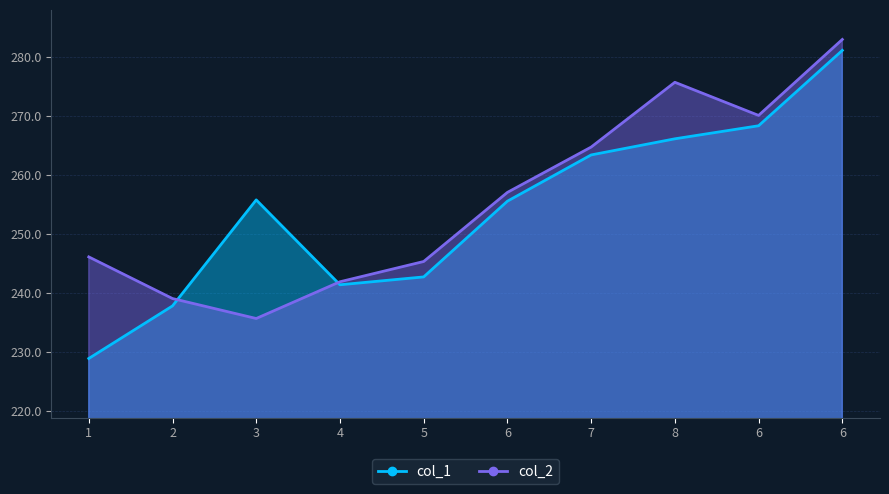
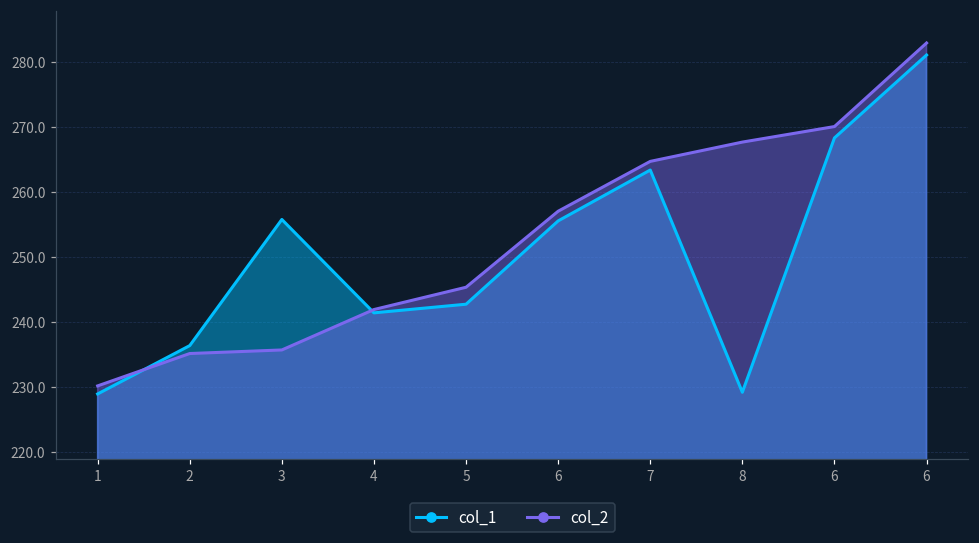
col_2, 1: 246 -> 230
col_1, 2: 238 -> 236
col_2, 2: 239 -> 235
col_1, 8: 266 -> 229
col_2, 8: 276 -> 268
